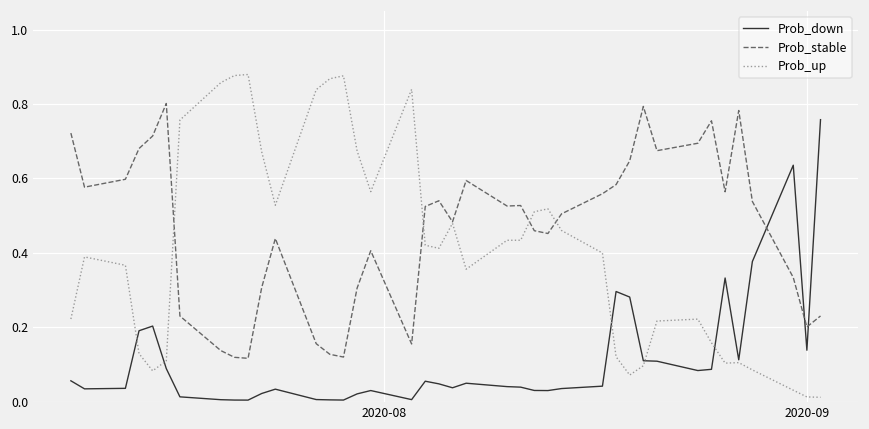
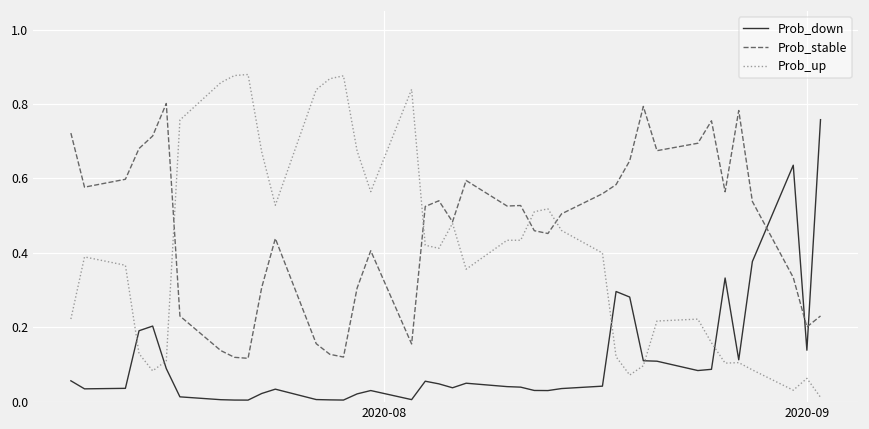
Prob_up, 2020-09: 0.01 -> 0.06
